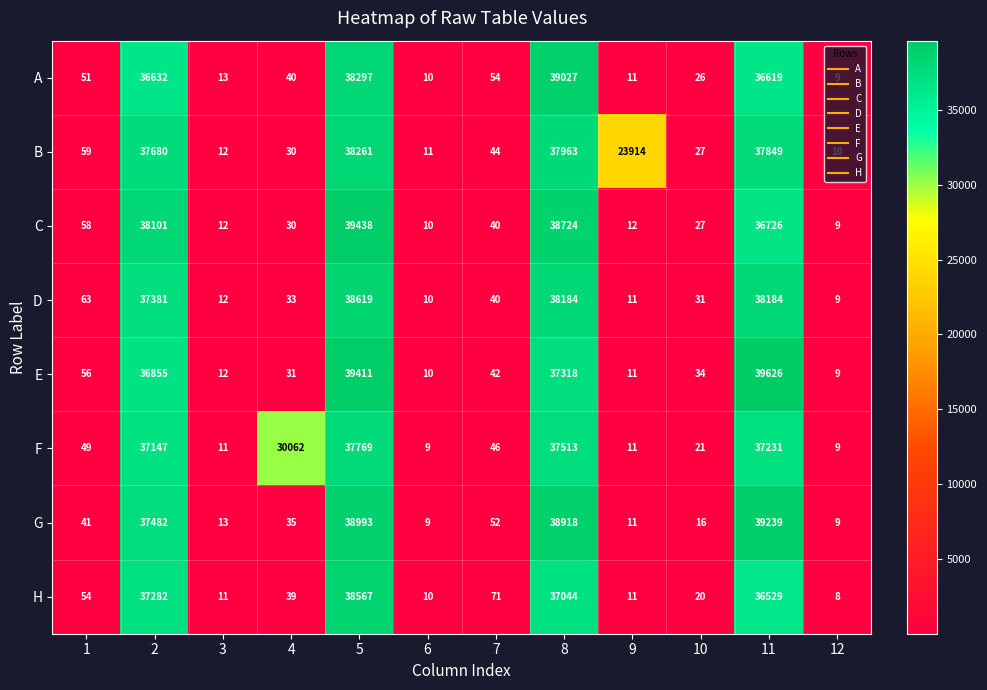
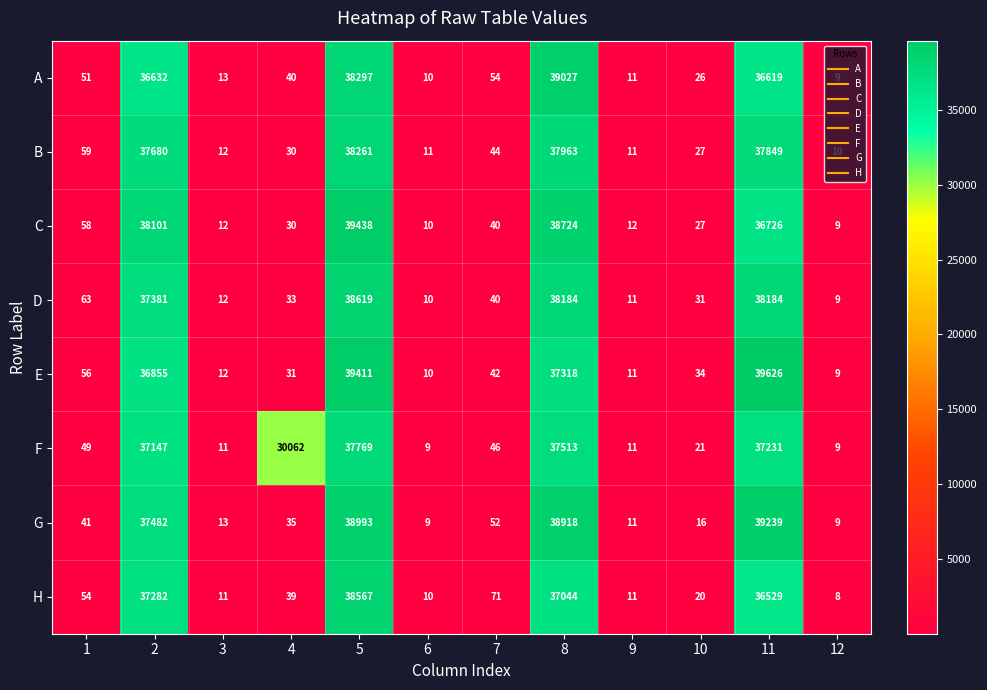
B, 9: 23914 -> 11
